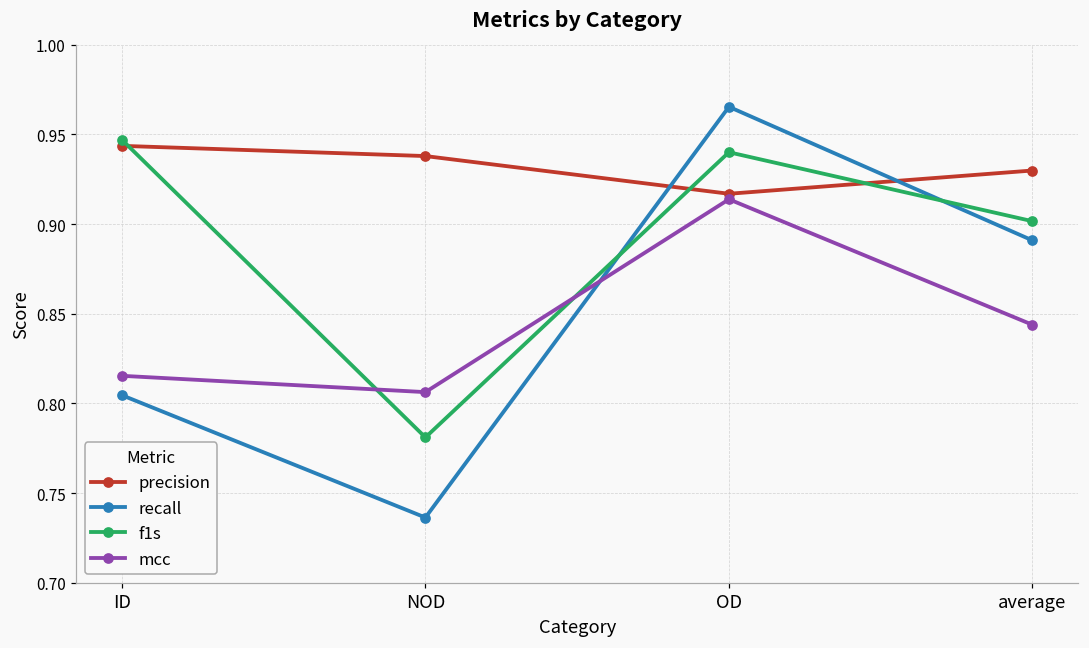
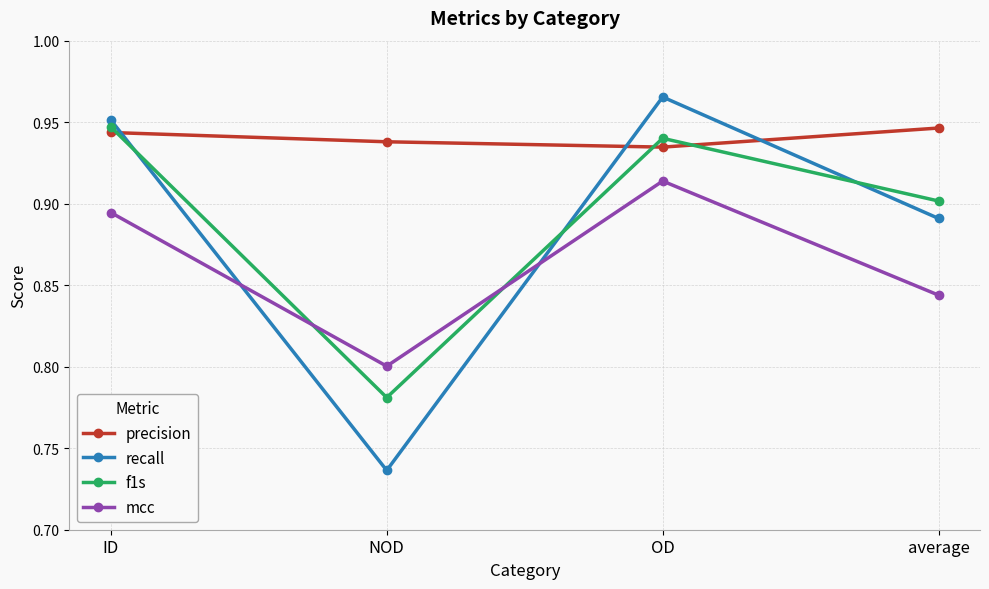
recall, ID: 0.805 -> 0.951
mcc, ID: 0.815 -> 0.895
mcc, NOD: 0.806 -> 0.800
precision, OD: 0.917 -> 0.935
precision, average: 0.930 -> 0.946
